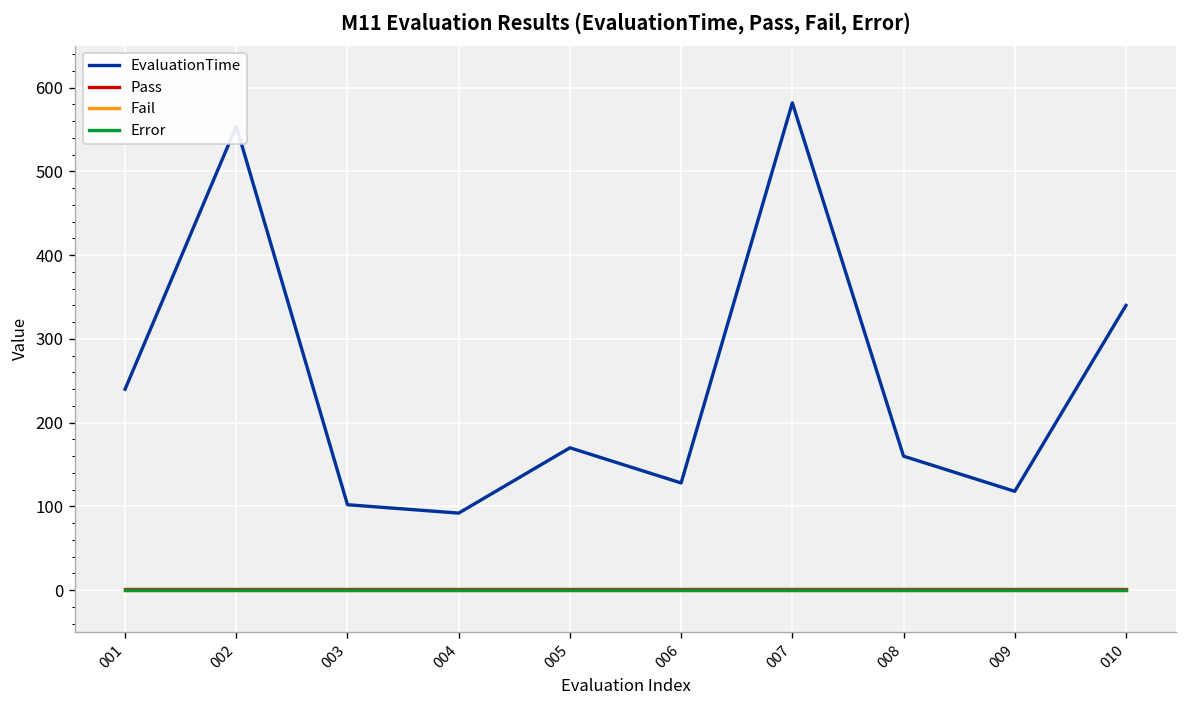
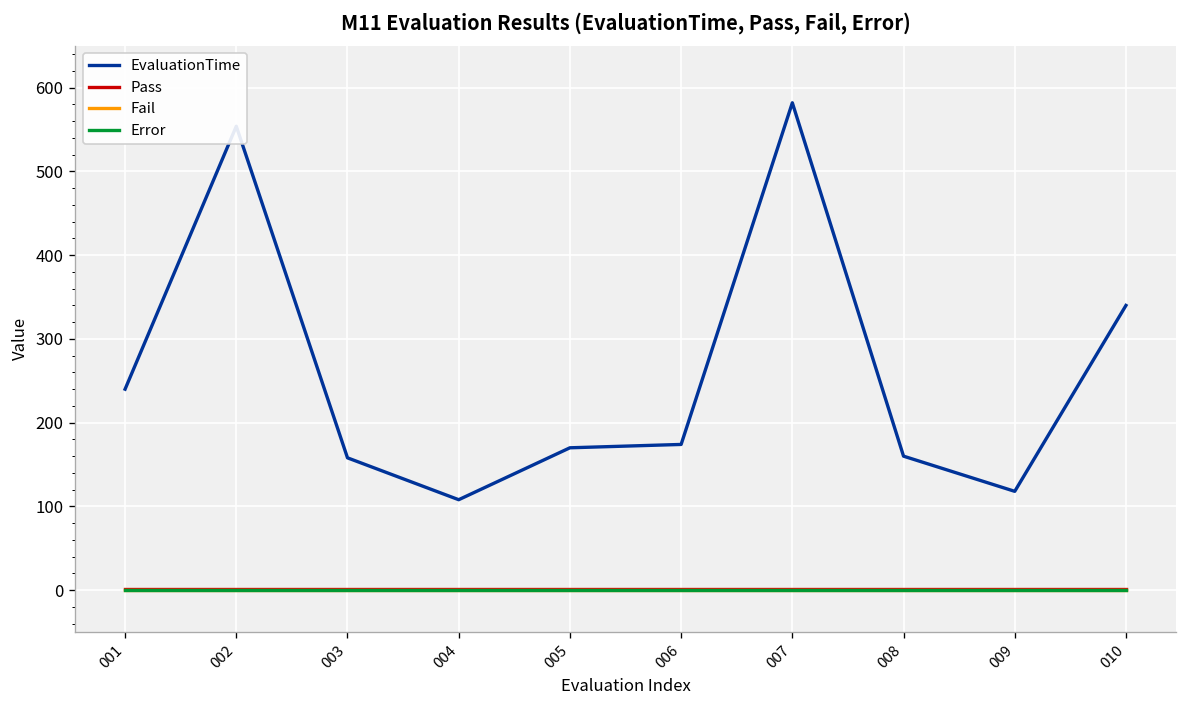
EvaluationTime, 003: 100 -> 160
EvaluationTime, 004: 90 -> 110
EvaluationTime, 006: 130 -> 170
